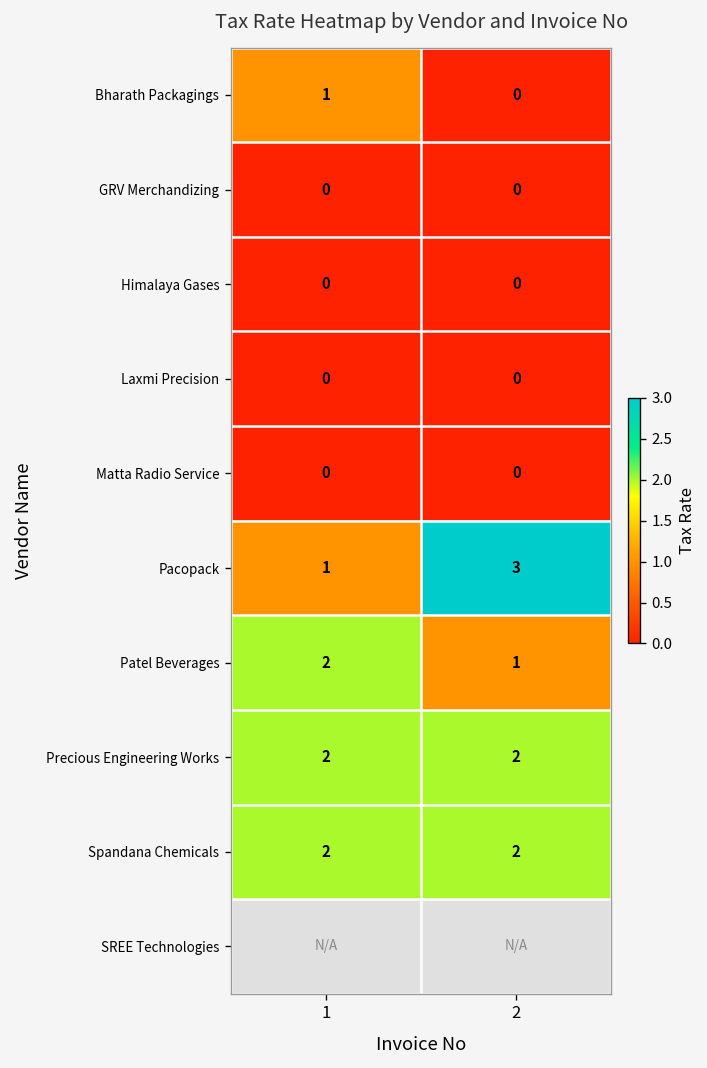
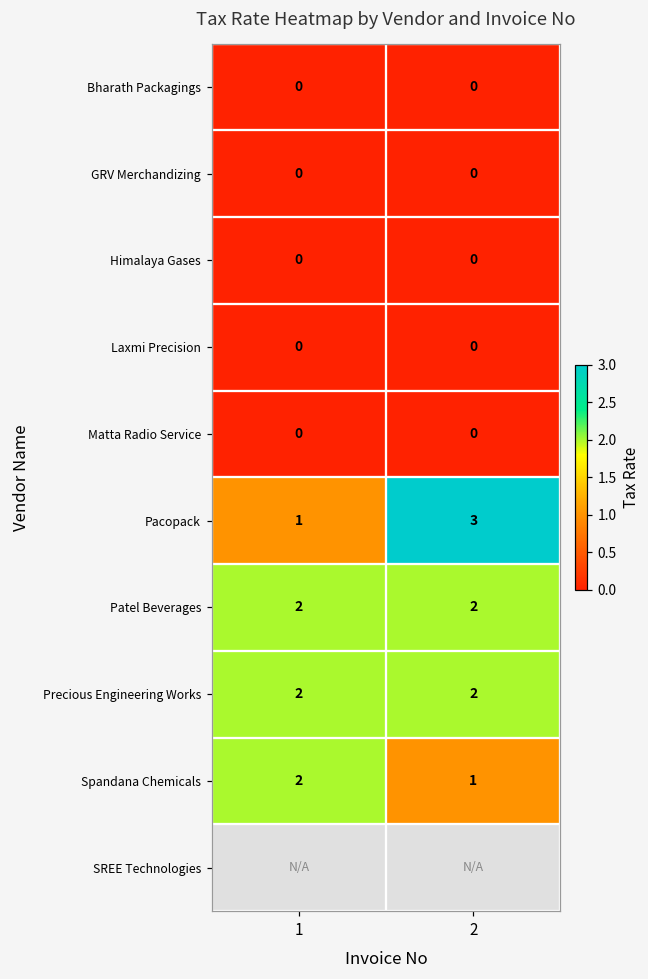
Bharath Packagings, 1: 1 -> 0
Patel Beverages, 2: 1 -> 2
Spandana Chemicals, 2: 2 -> 1
